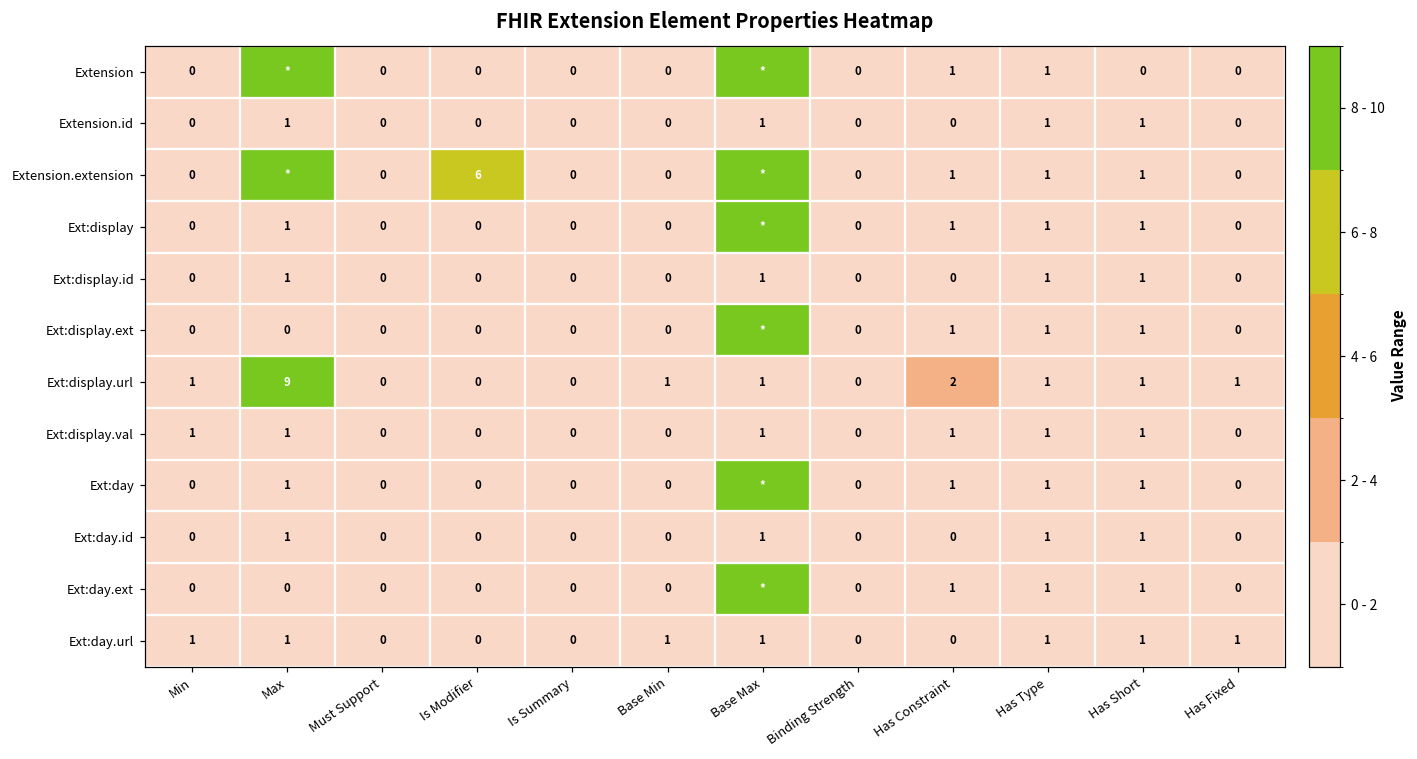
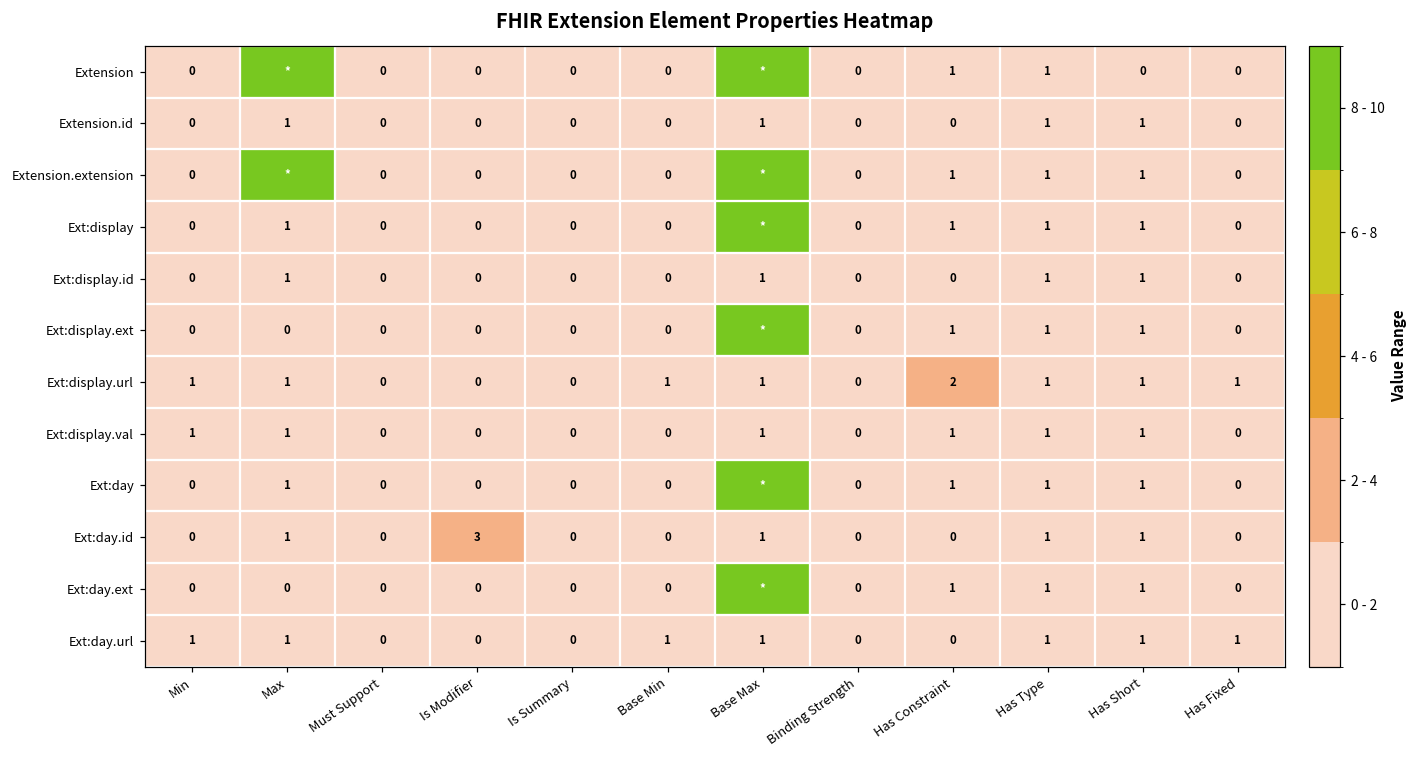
Extension.extension, Is Modifier: 6 -> 0
Ext:display.url, Max: 9 -> 1
Ext:day.id, Is Modifier: 0 -> 3
